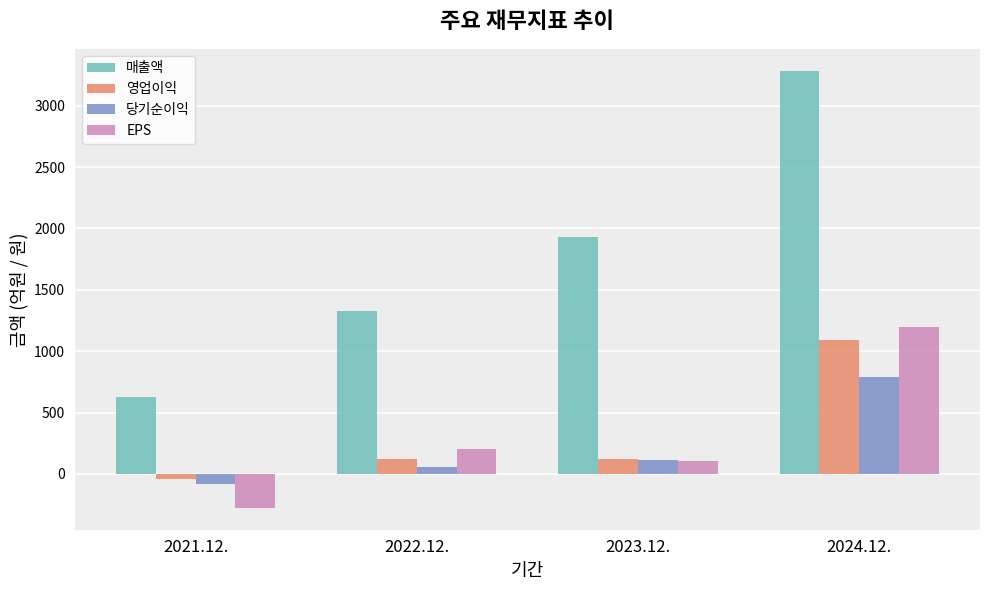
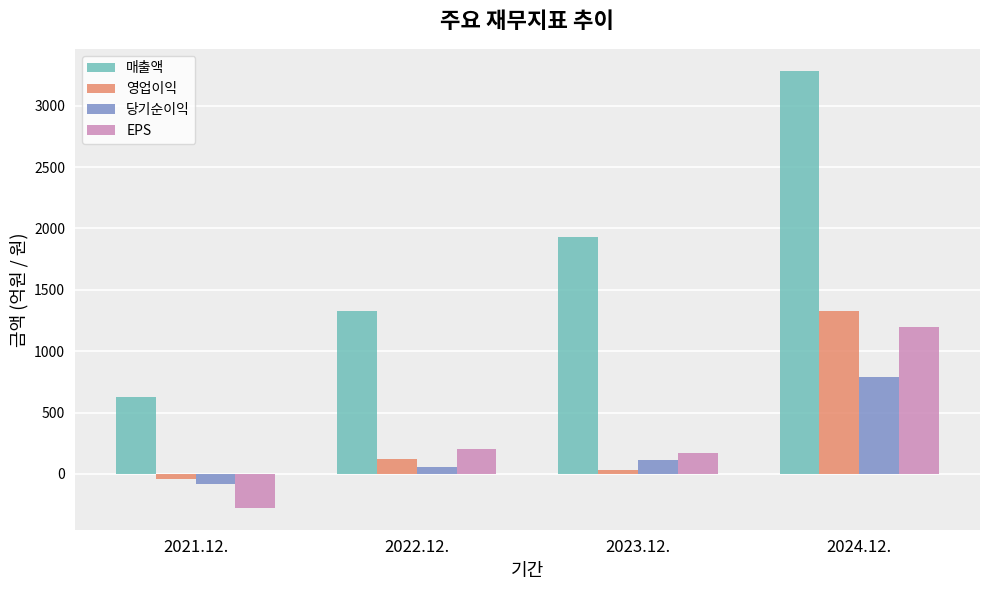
영업이익, 2023.12.: 120 -> 30
EPS, 2023.12.: 100 -> 170
영업이익, 2024.12.: 1090 -> 1330
